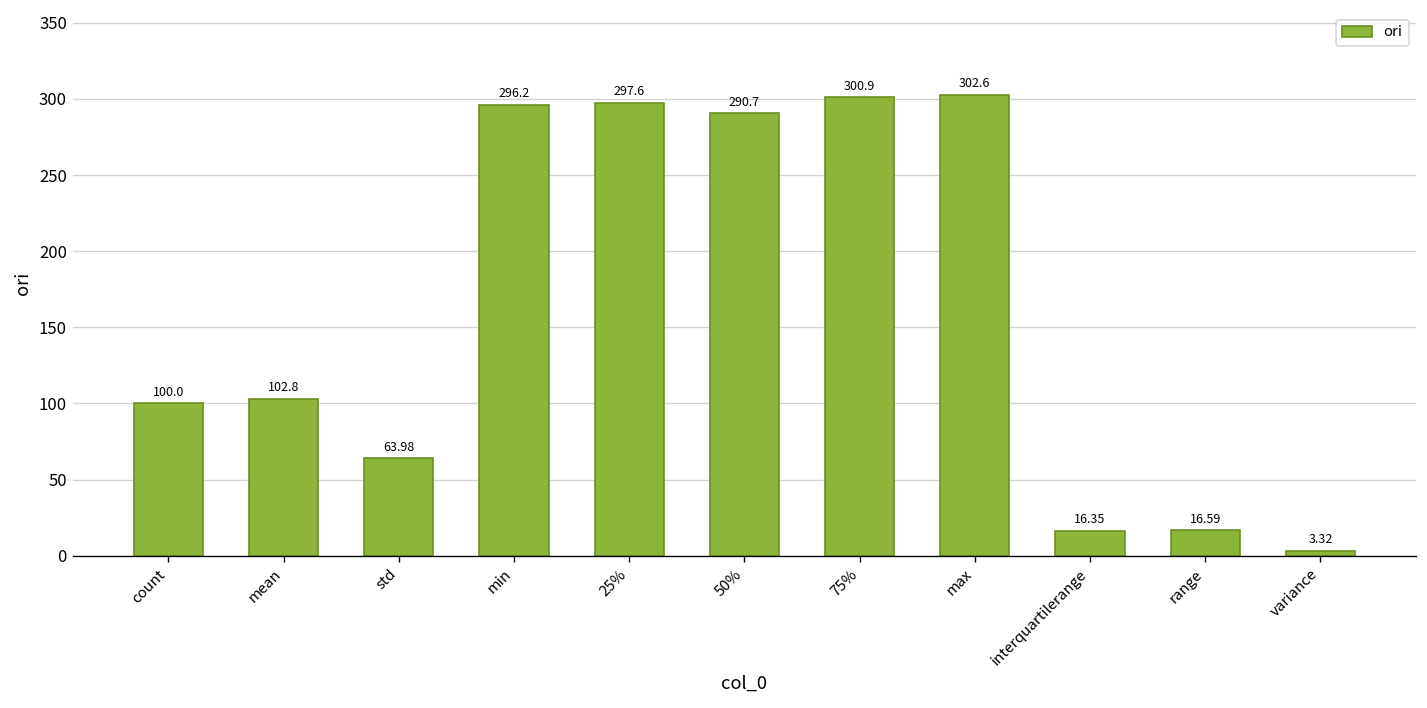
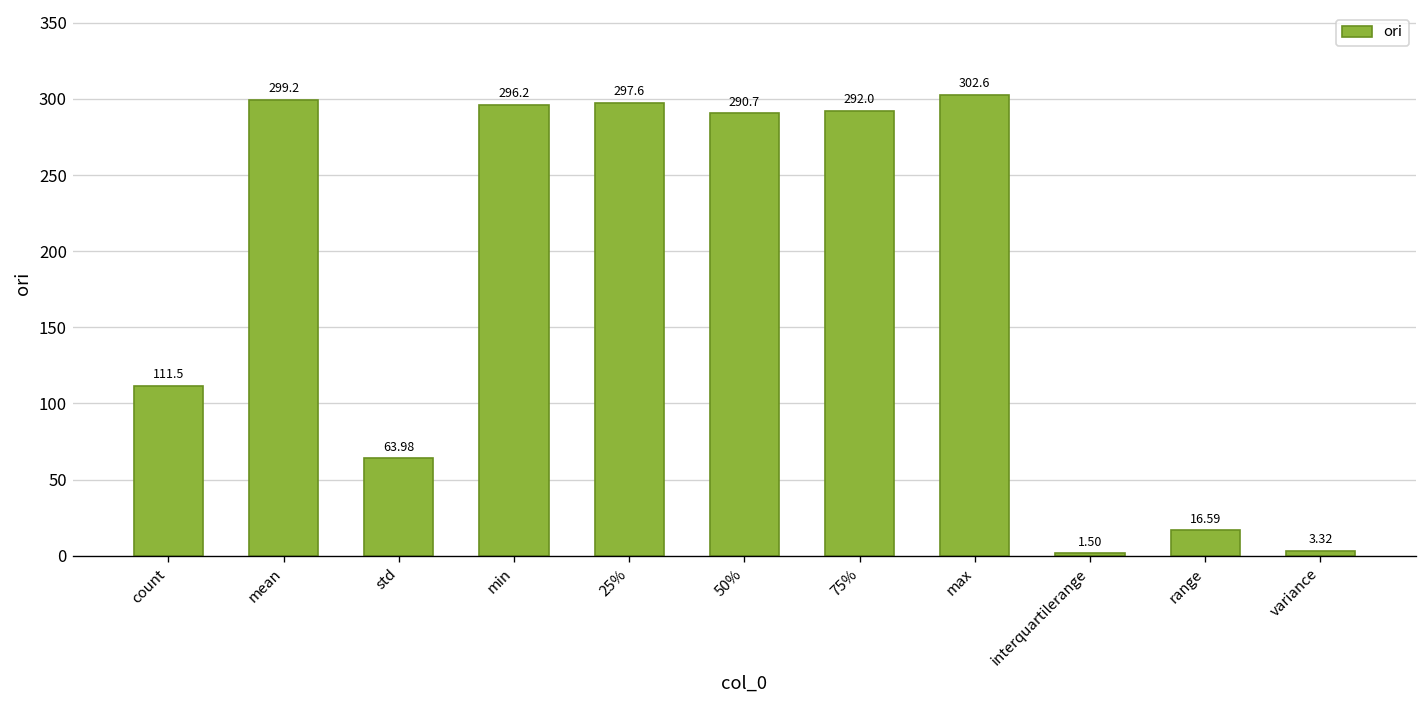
count: 100.0 -> 111.5
mean: 102.8 -> 299.2
75%: 300.9 -> 292.0
interquartilerange: 16.35 -> 1.50
